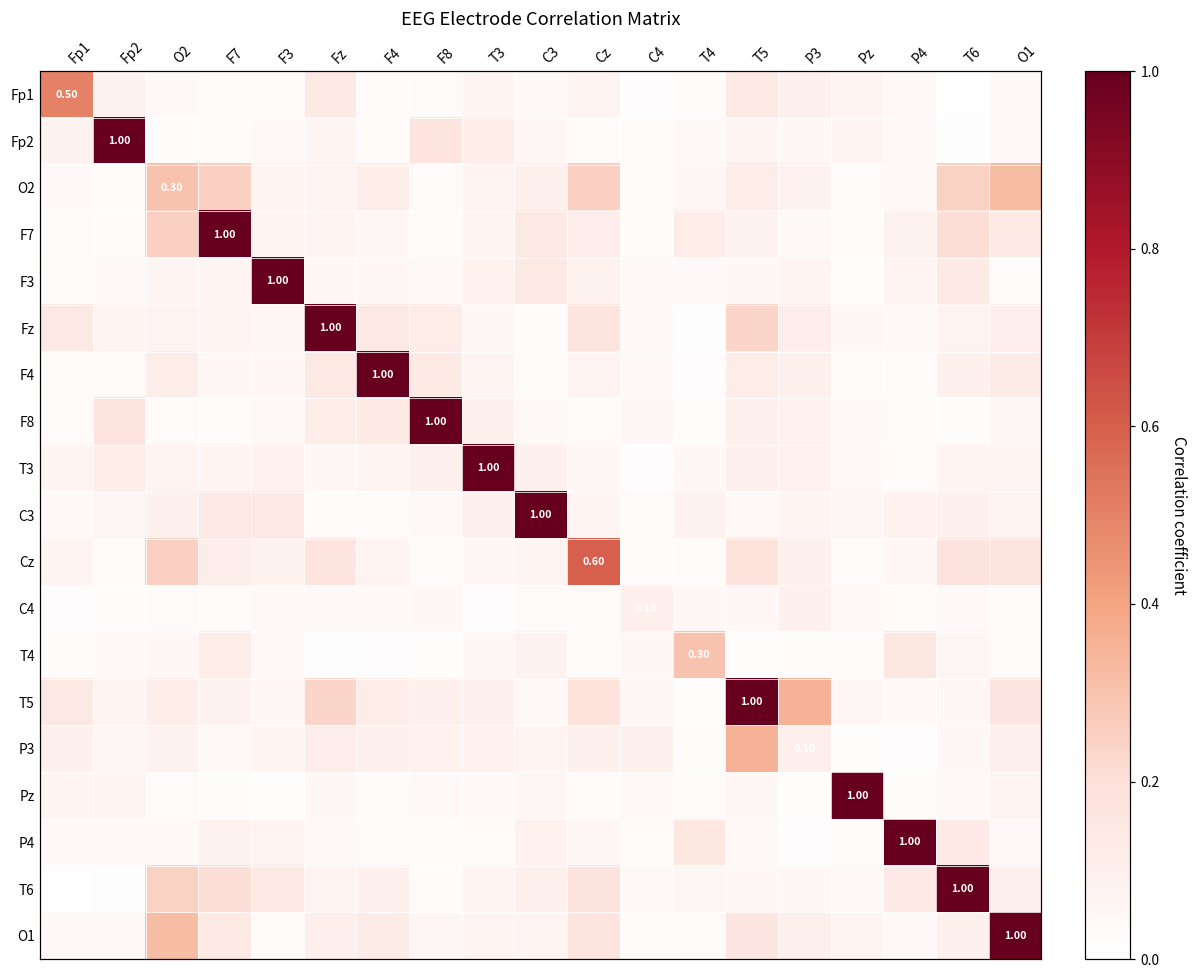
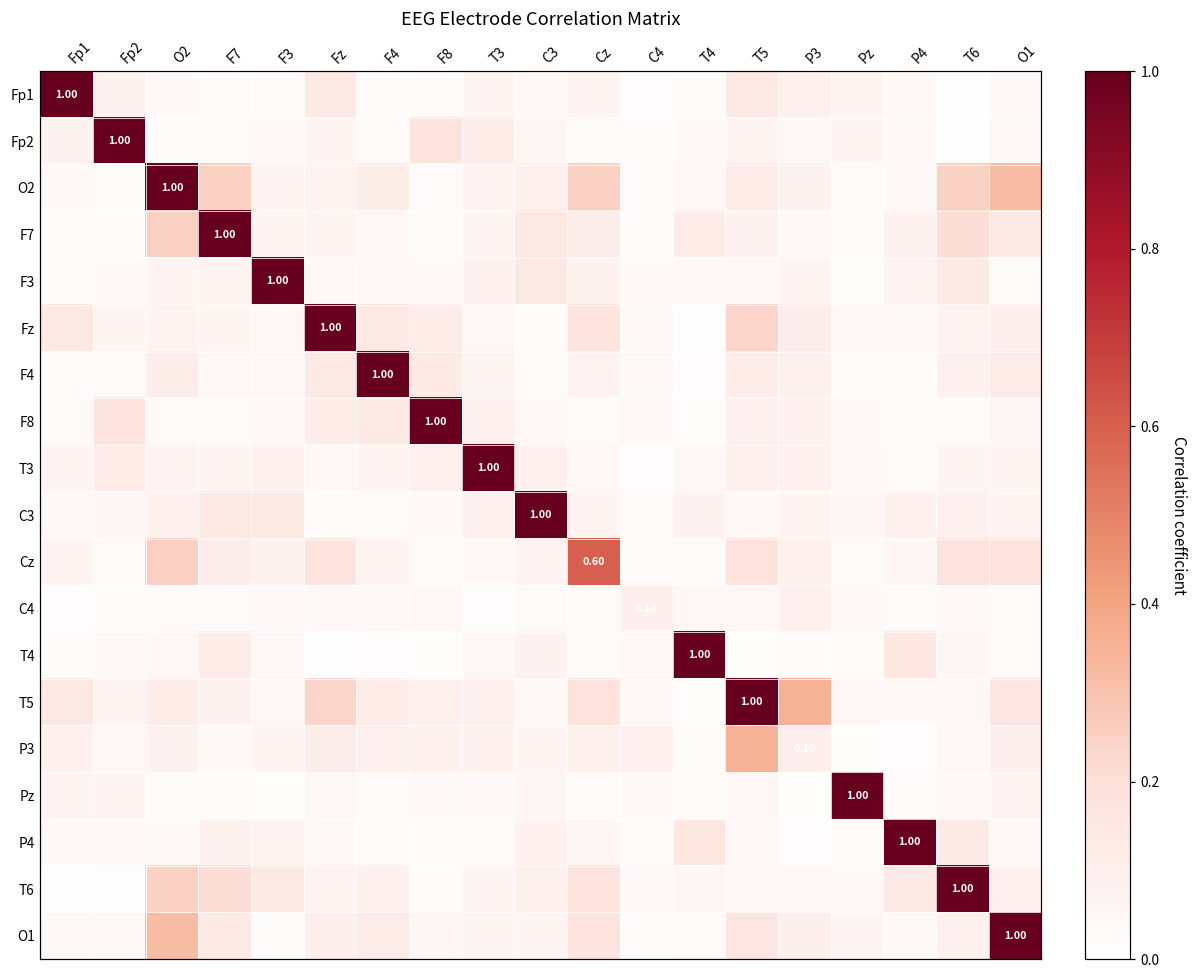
Fp1, Fp1: 0.50 -> 1.00
O2, O2: 0.30 -> 1.00
T4, T4: 0.30 -> 1.00
